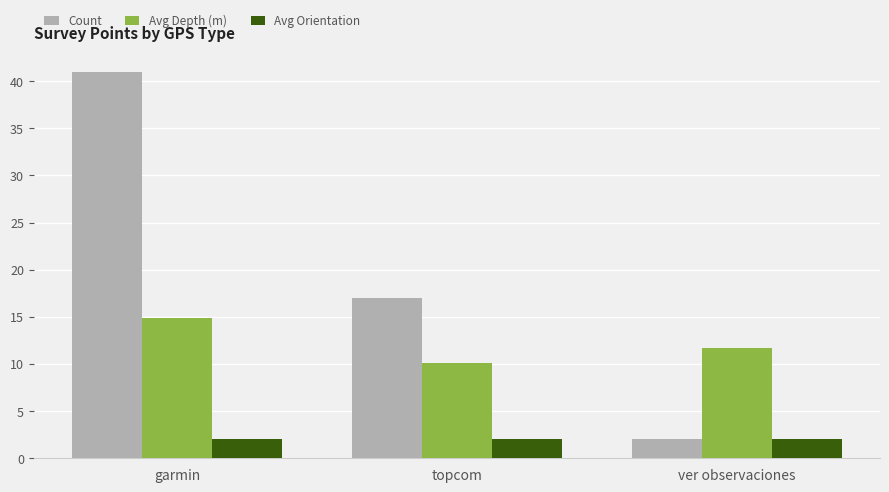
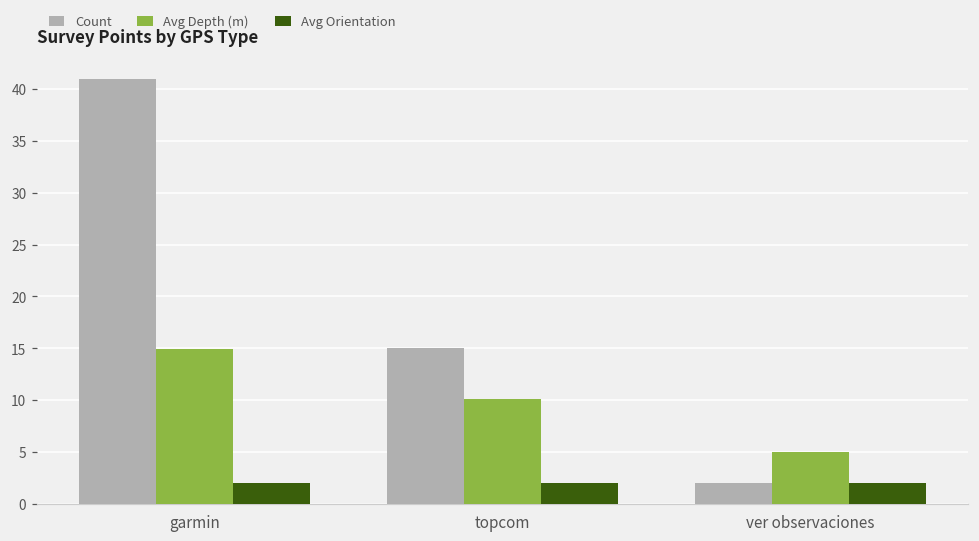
Count, topcom: 17 -> 15
Avg Depth (m), ver observaciones: 12 -> 5
